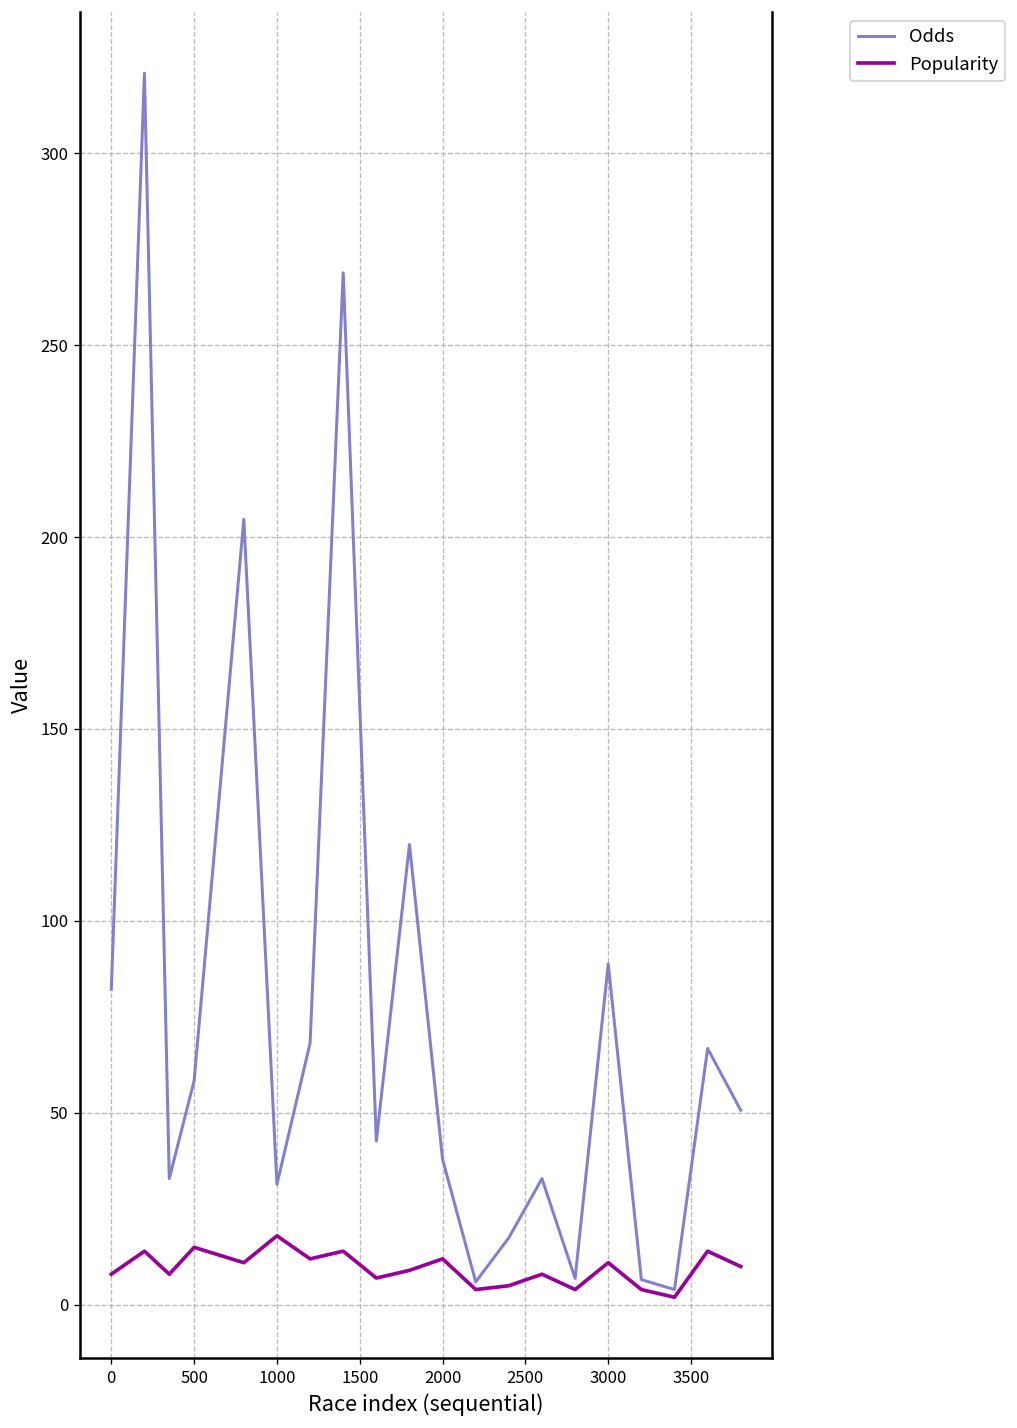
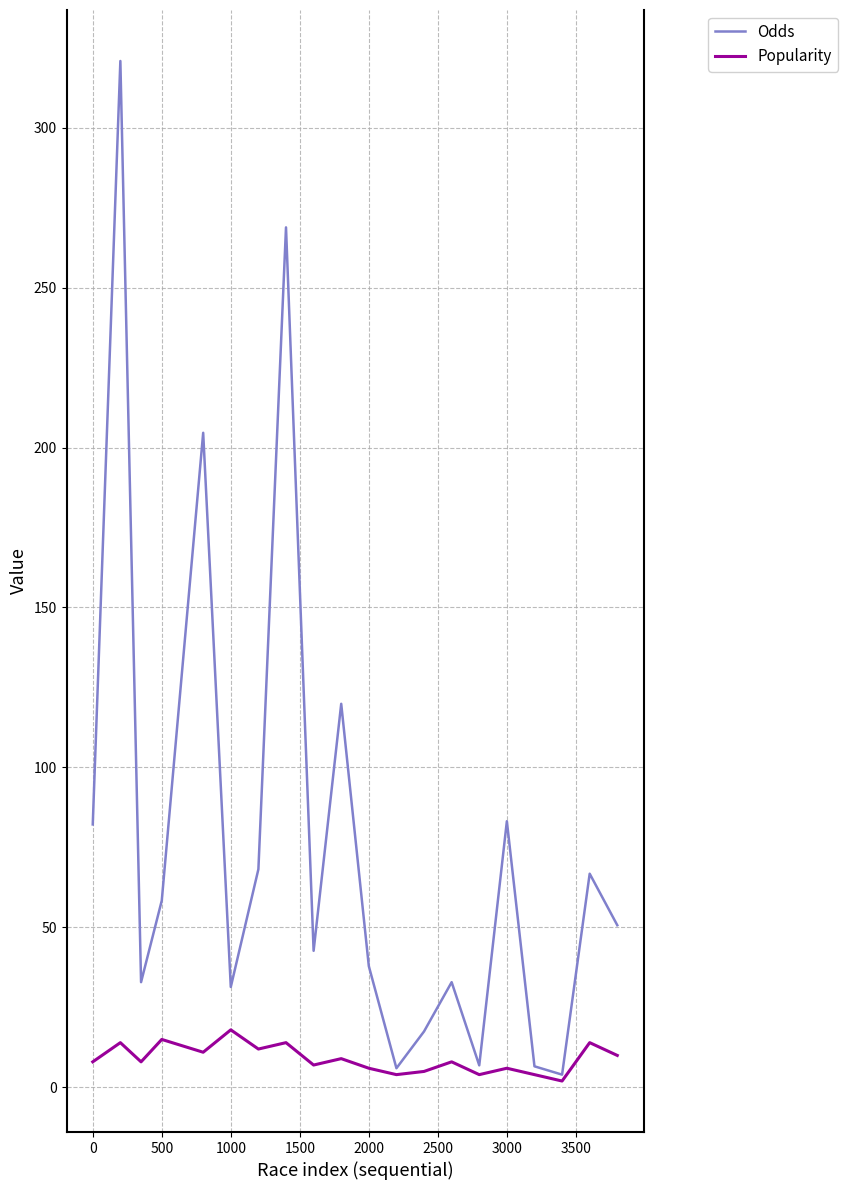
Popularity, 2000: 12 -> 6
Odds, 3000: 89 -> 83
Popularity, 3000: 11 -> 6
